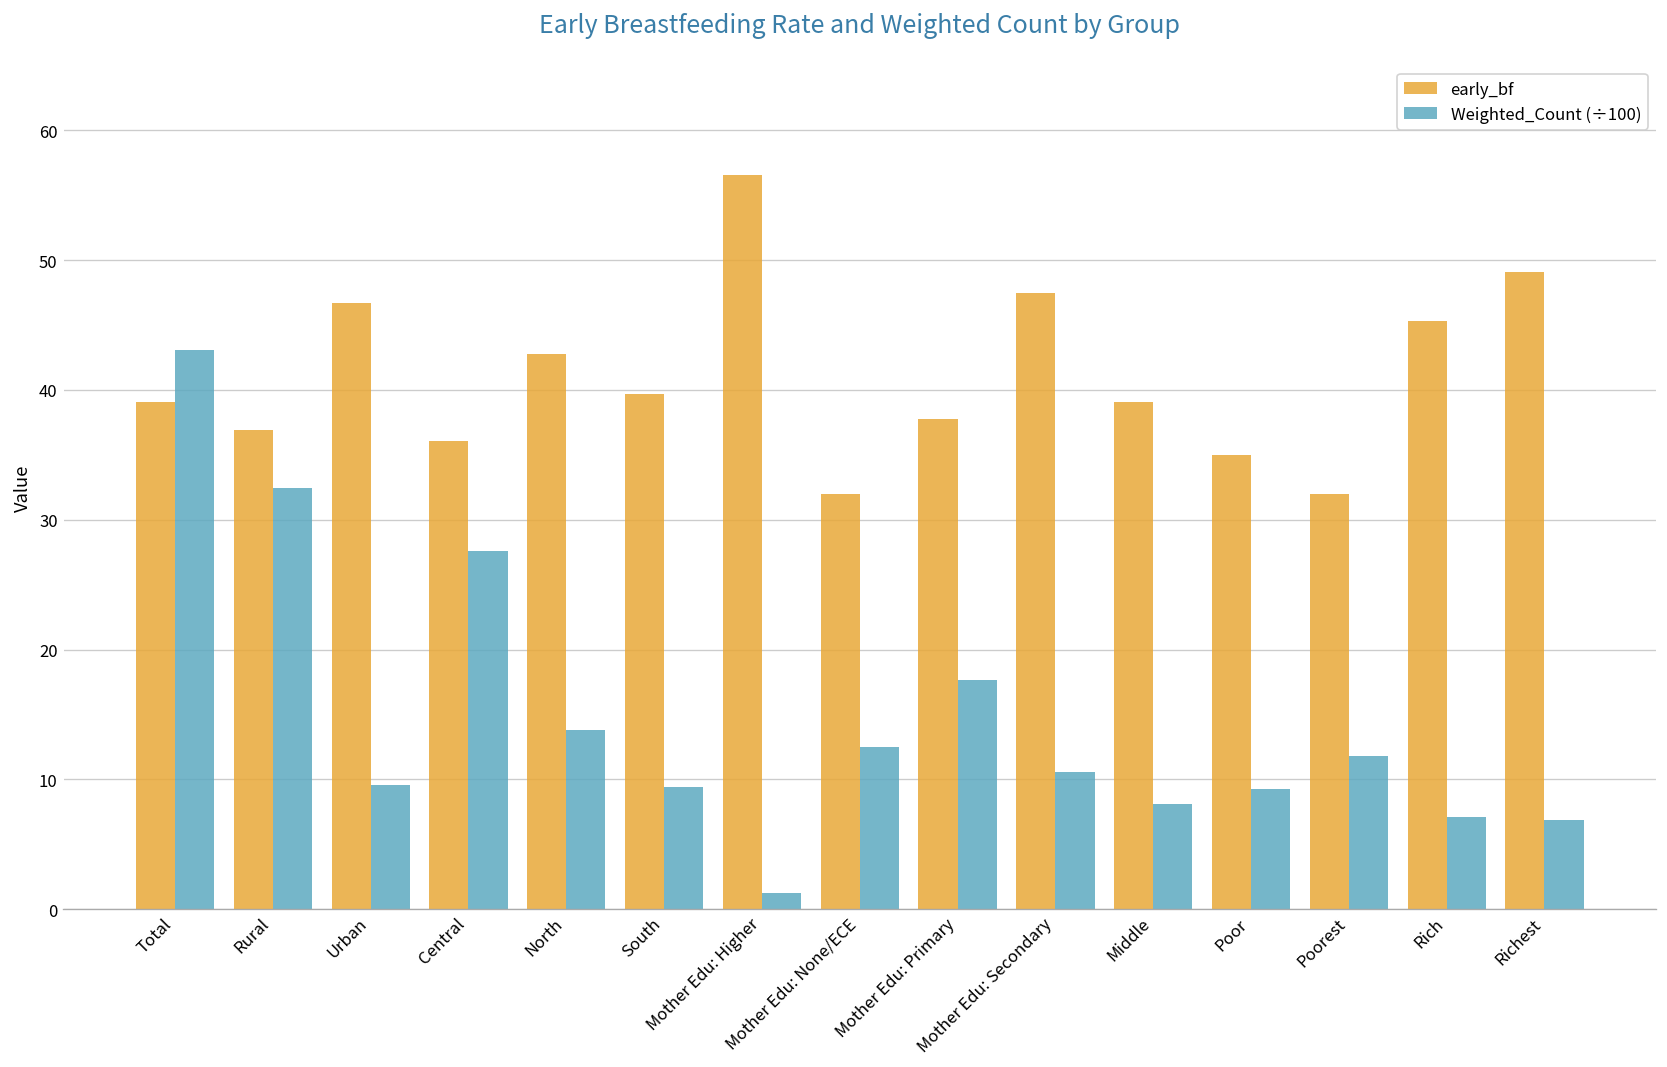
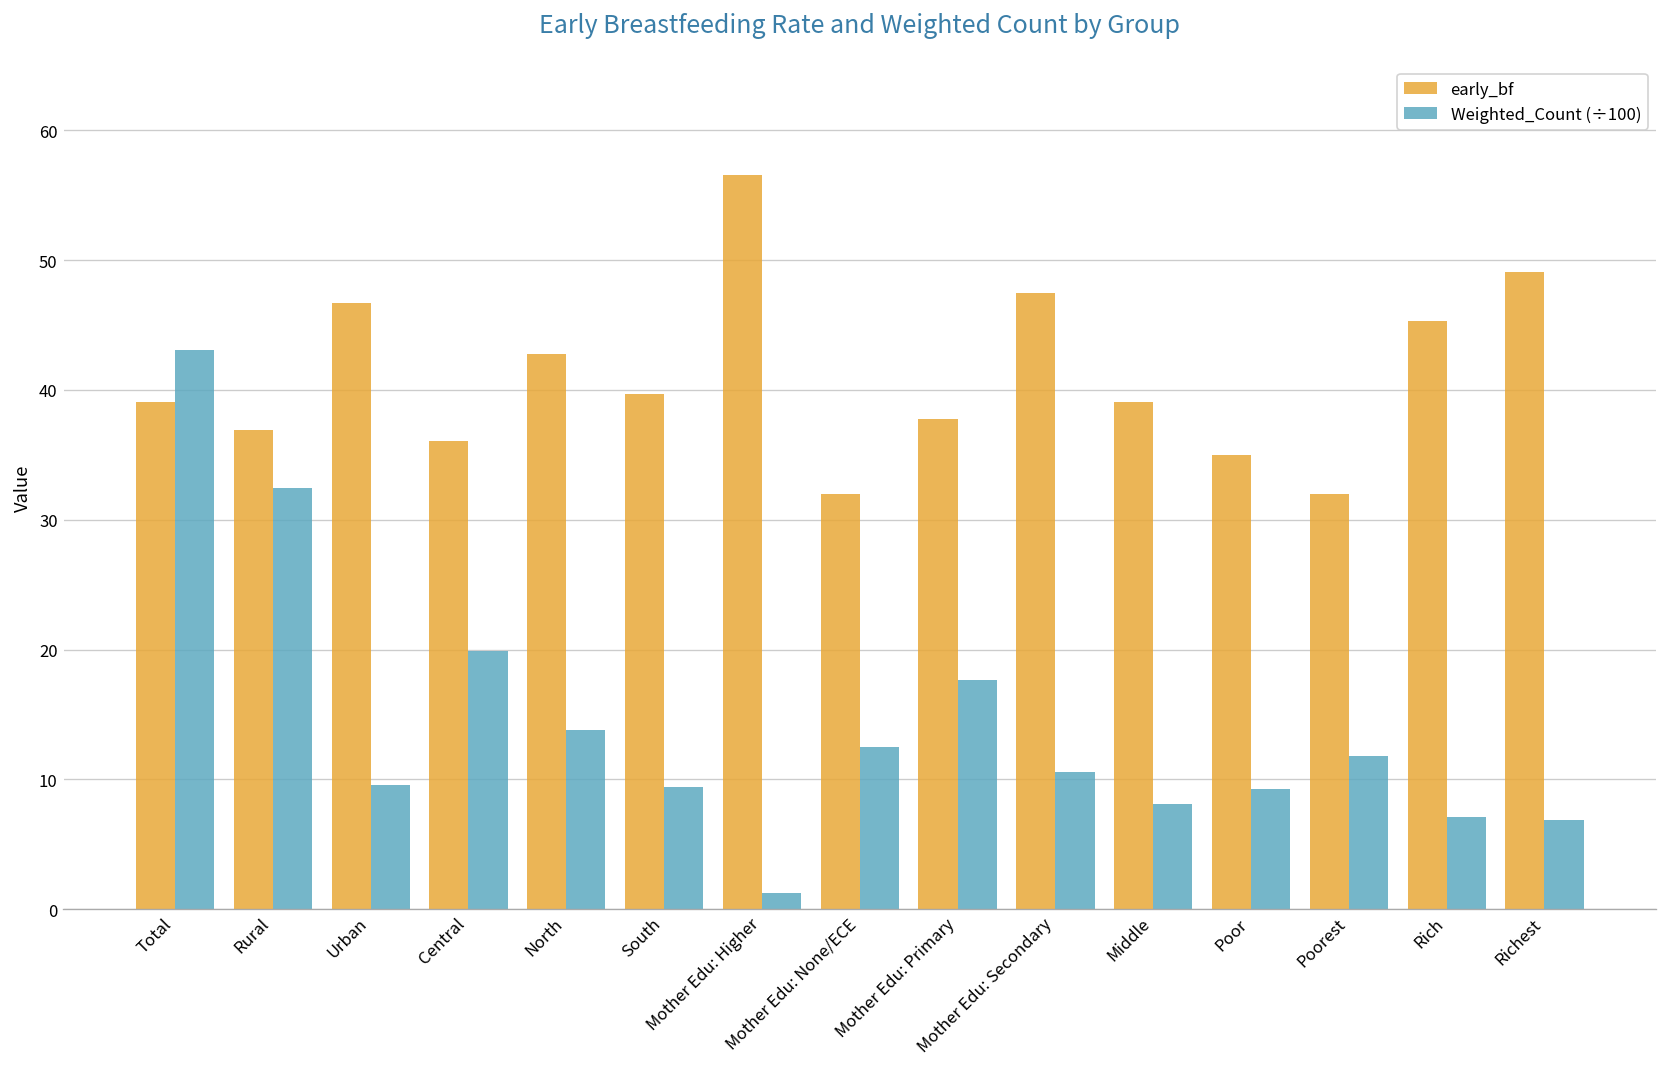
Weighted_Count (÷100), Central: 27.6 -> 19.9
